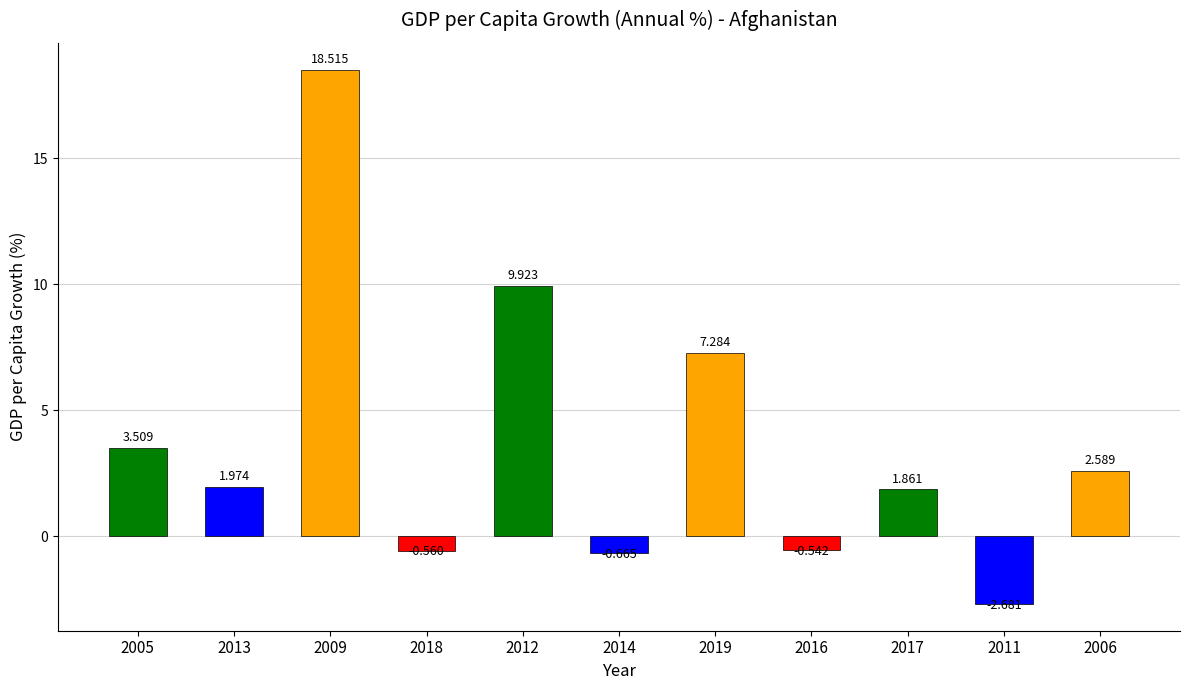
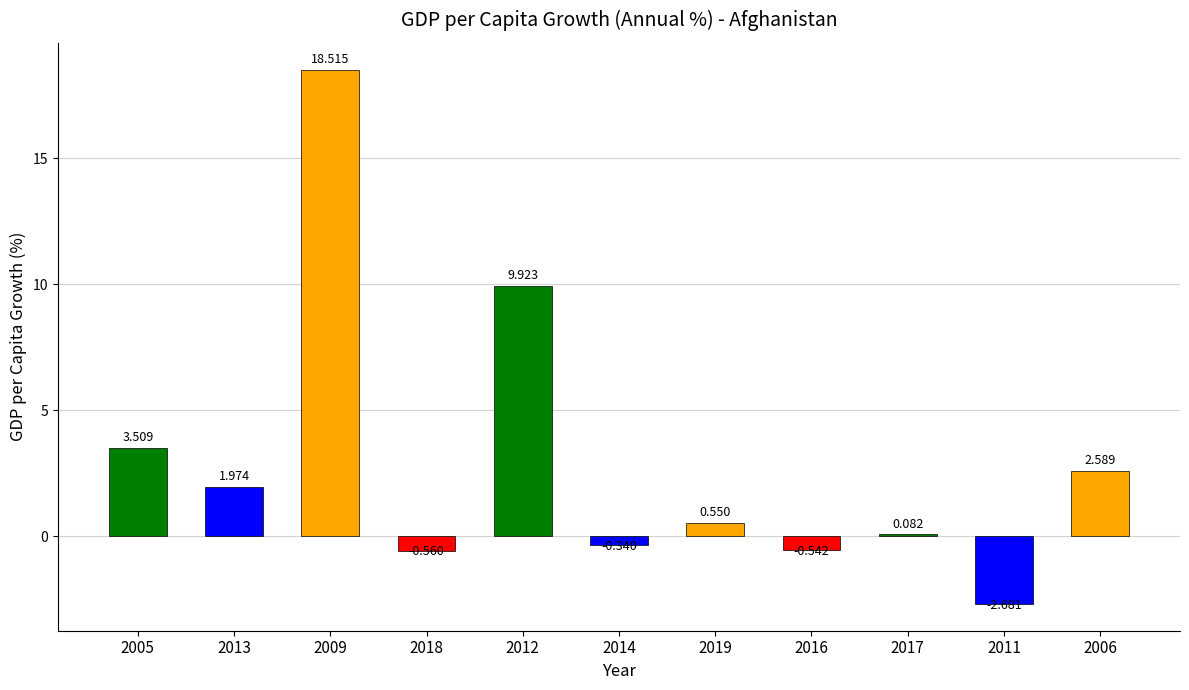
2014: -0.665 -> -0.340
2019: 7.284 -> 0.550
2017: 1.861 -> 0.082
